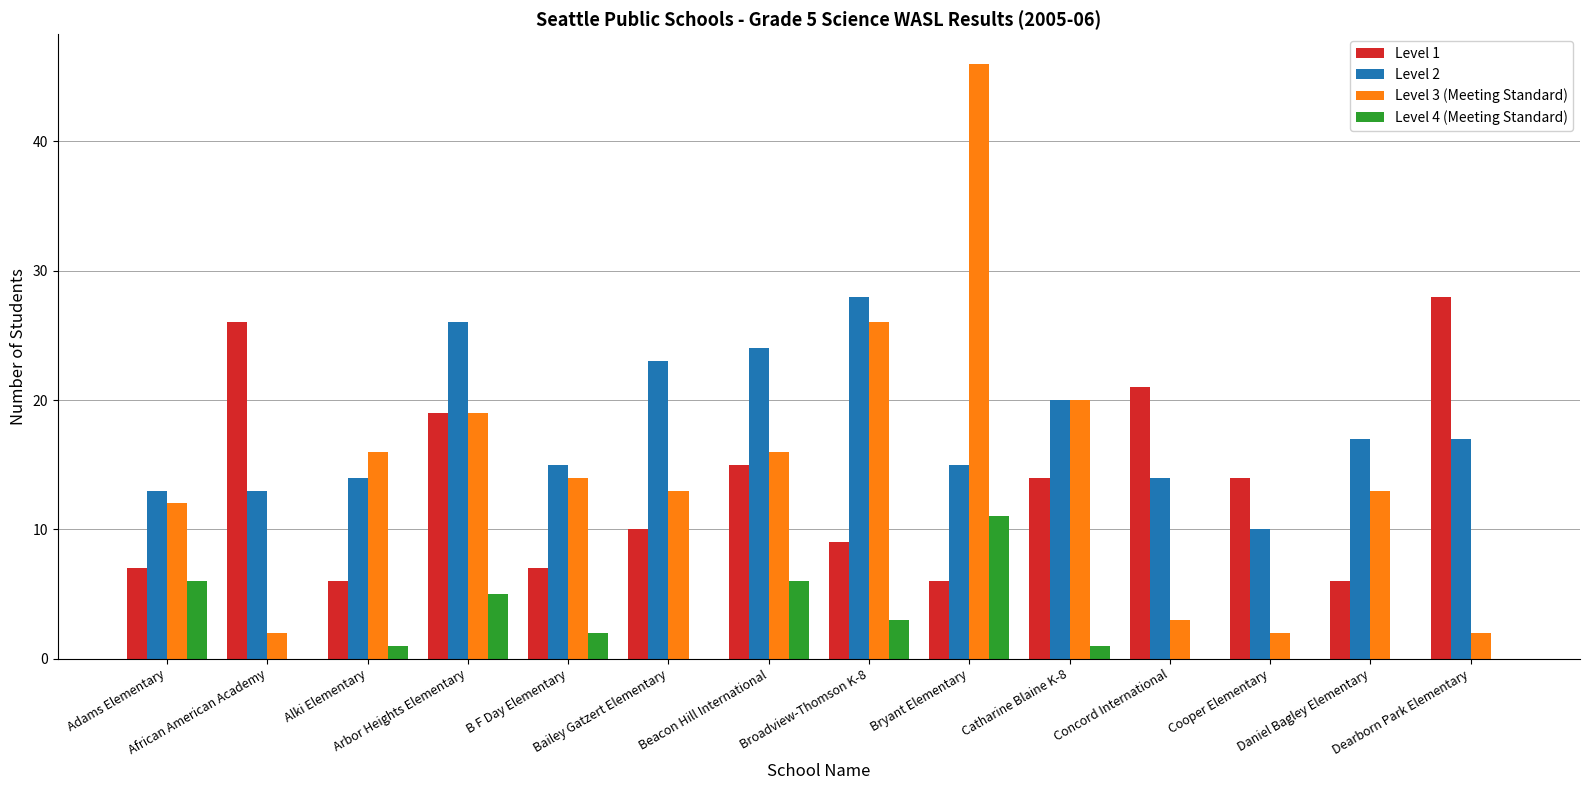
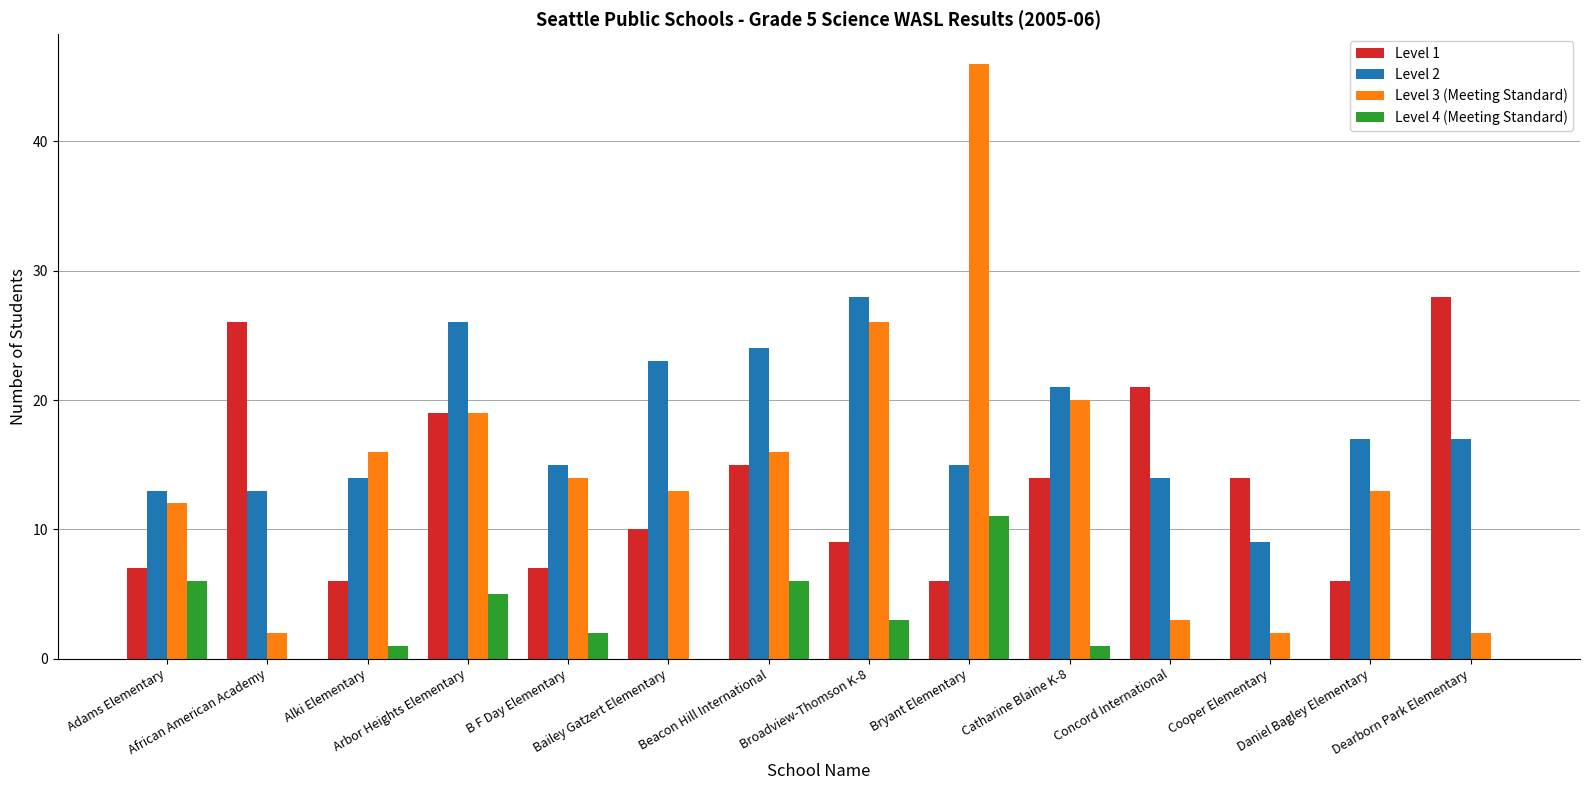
Level 2, Catharine Blaine K-8: 20 -> 21
Level 2, Cooper Elementary: 10 -> 9
